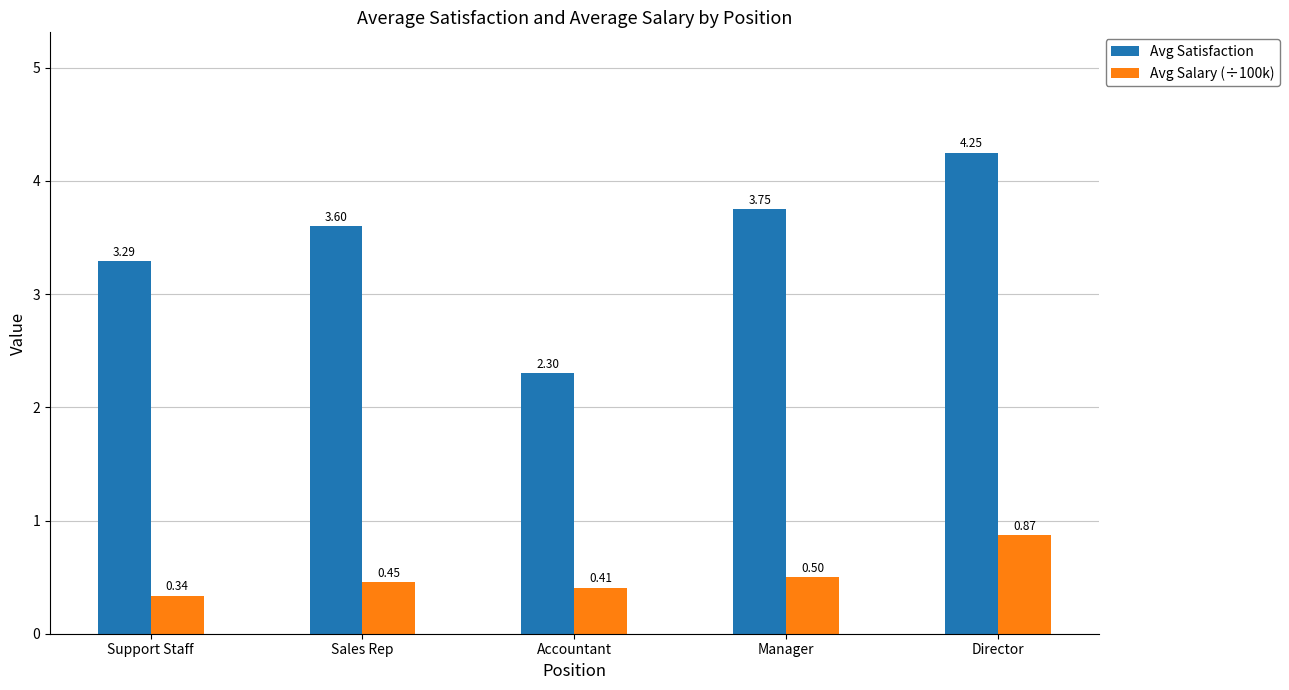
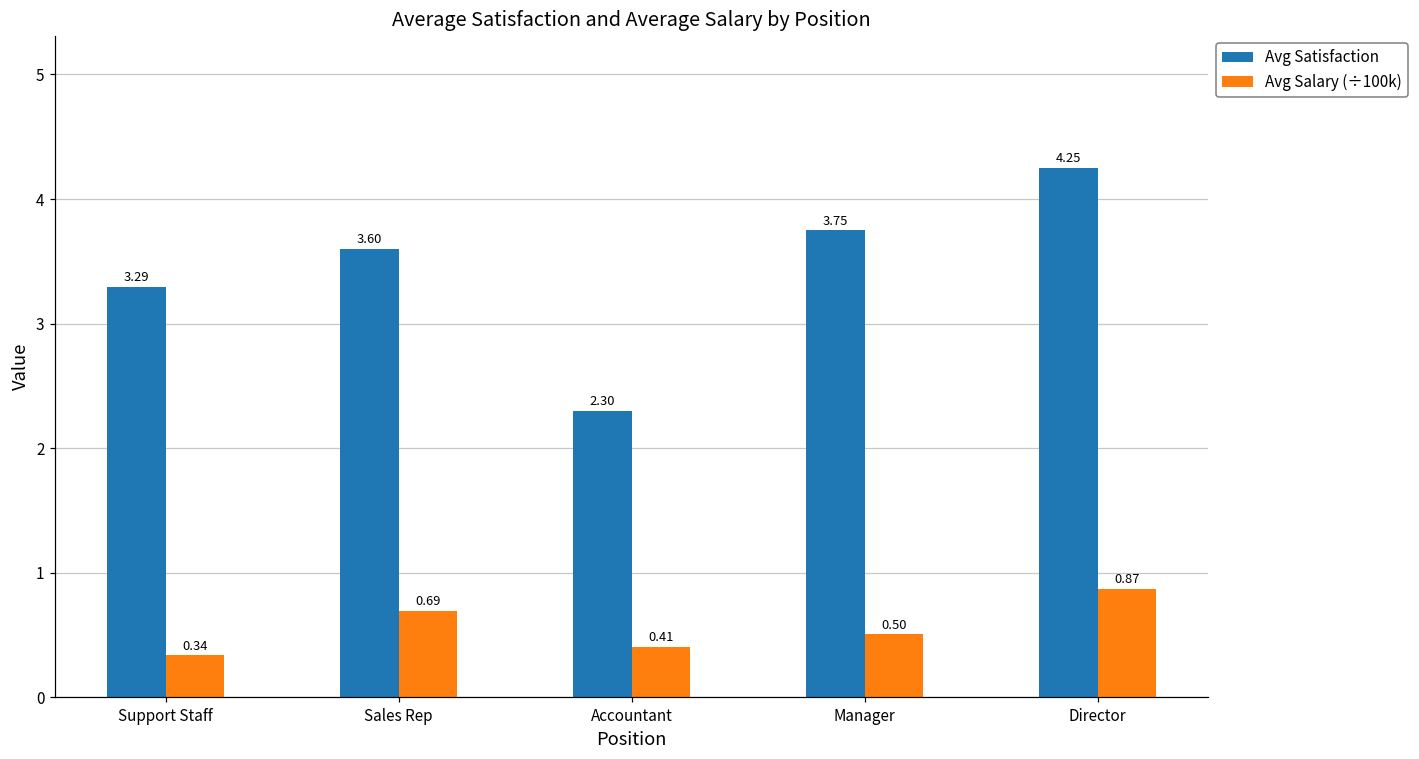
Avg Salary (÷100k), Sales Rep: 0.45 -> 0.69
